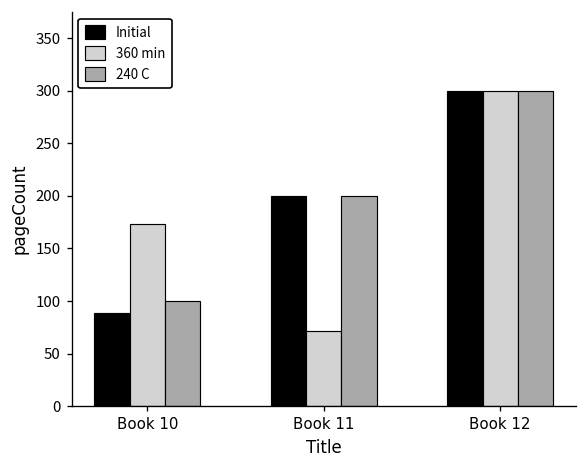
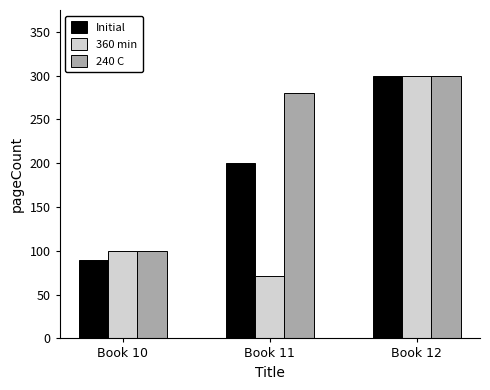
360 min, Book 10: 170 -> 100
240 C, Book 11: 200 -> 280
